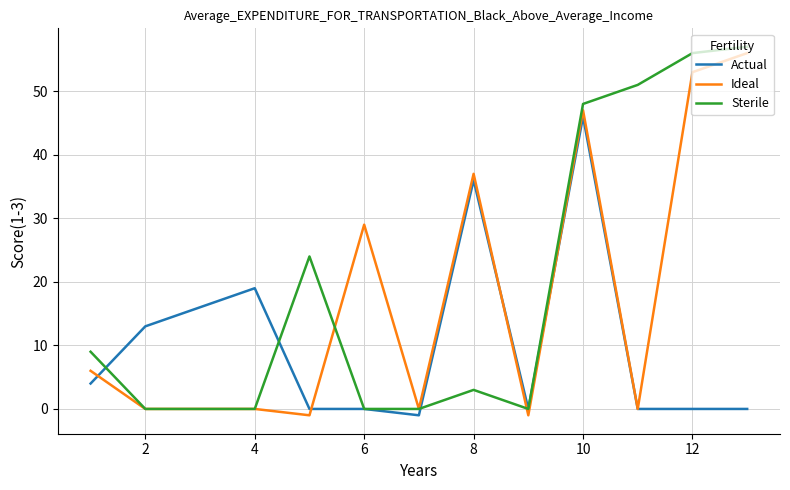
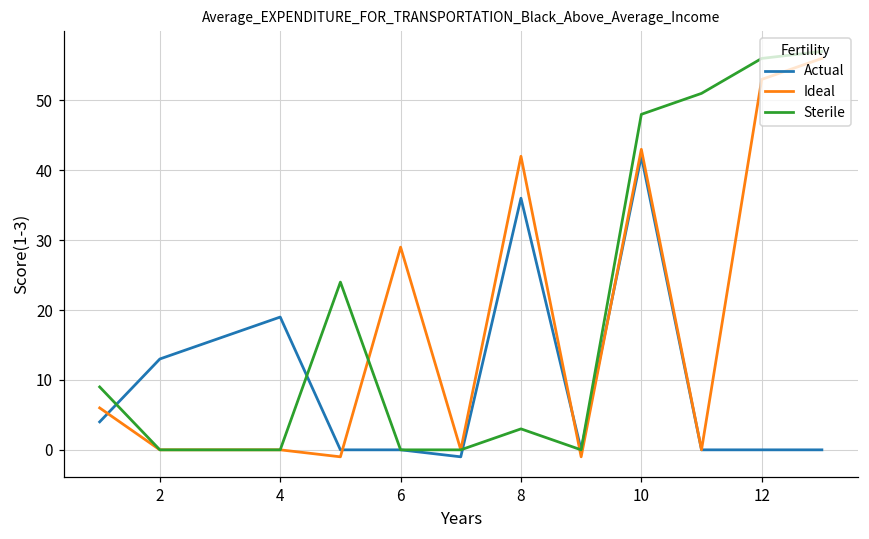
Ideal, 8: 37 -> 42
Actual, 10: 46 -> 42
Ideal, 10: 47 -> 43
